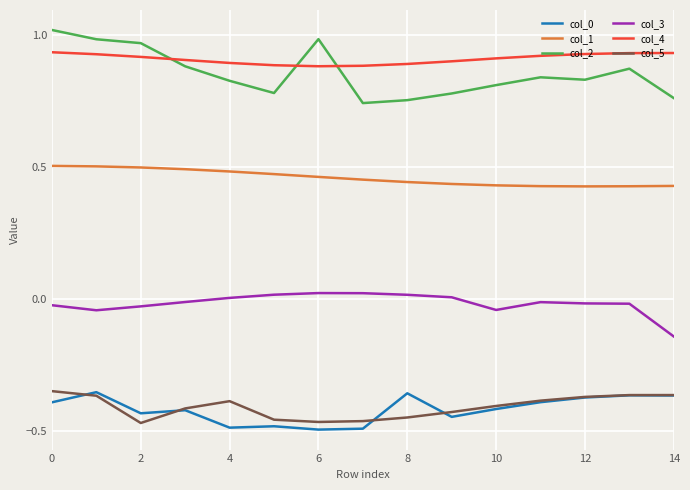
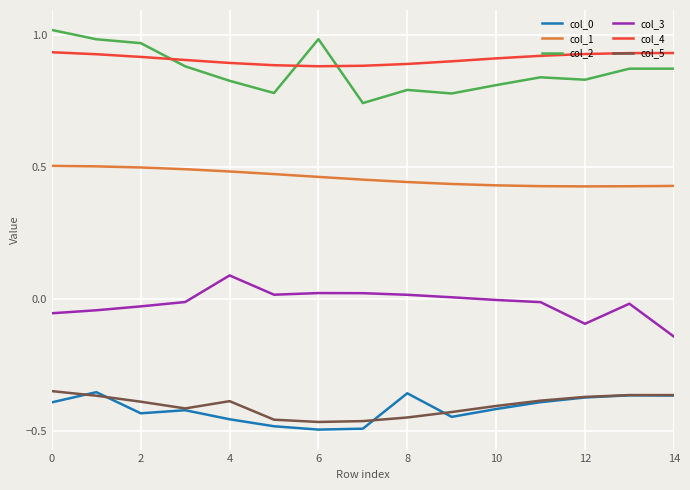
col_3, 0: -0.02 -> -0.06
col_5, 2: -0.47 -> -0.39
col_0, 4: -0.49 -> -0.46
col_3, 4: 0.00 -> 0.09
col_2, 8: 0.75 -> 0.79
col_3, 10: -0.04 -> 0.00
col_3, 12: -0.02 -> -0.10
col_2, 14: 0.76 -> 0.87
